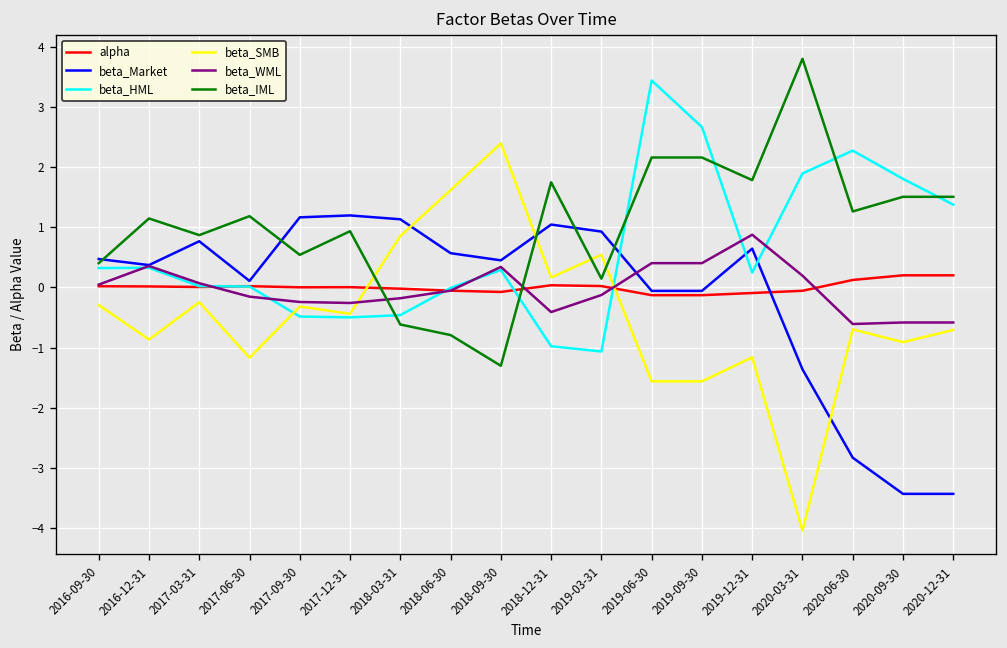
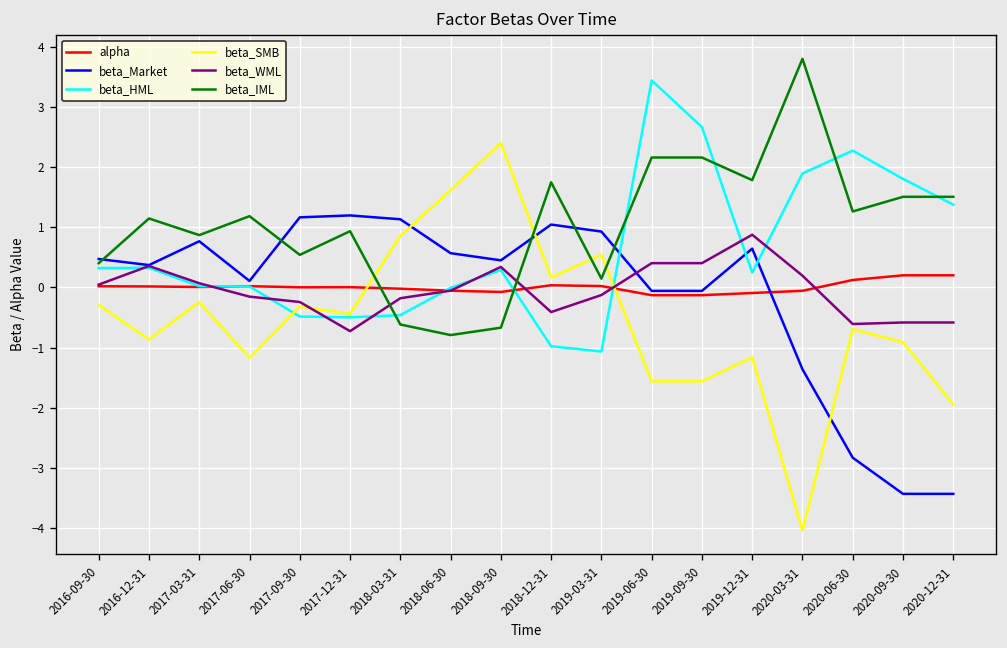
beta_WML, 2017-12-31: -0.3 -> -0.7
beta_IML, 2018-09-30: -1.3 -> -0.7
beta_SMB, 2020-12-31: -0.7 -> -1.9
